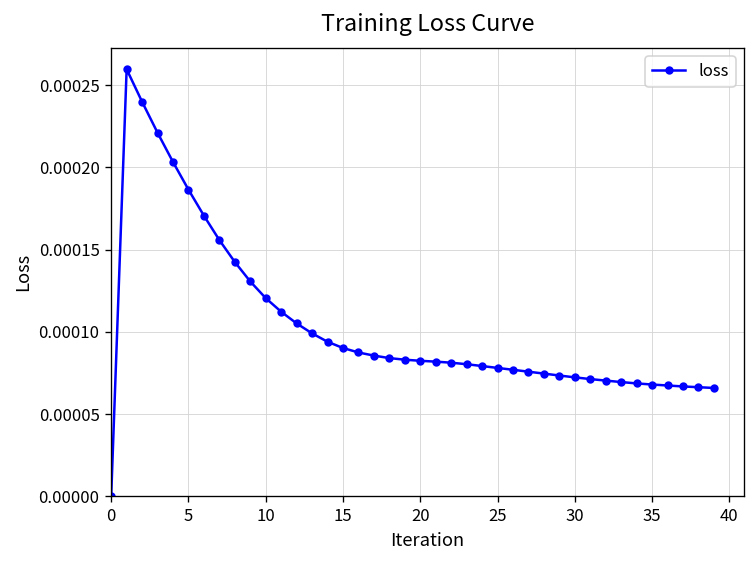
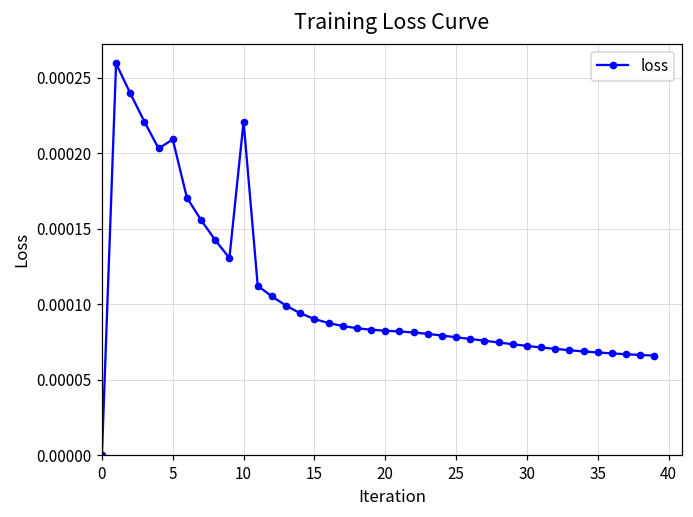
5: 0.000186 -> 0.000209
10: 0.000121 -> 0.000221
